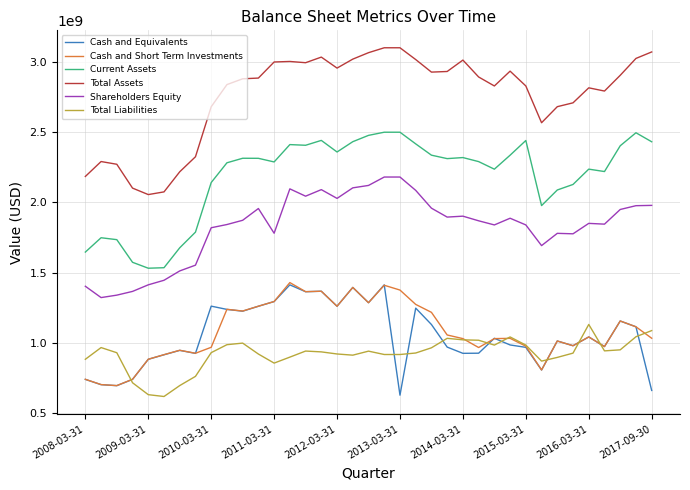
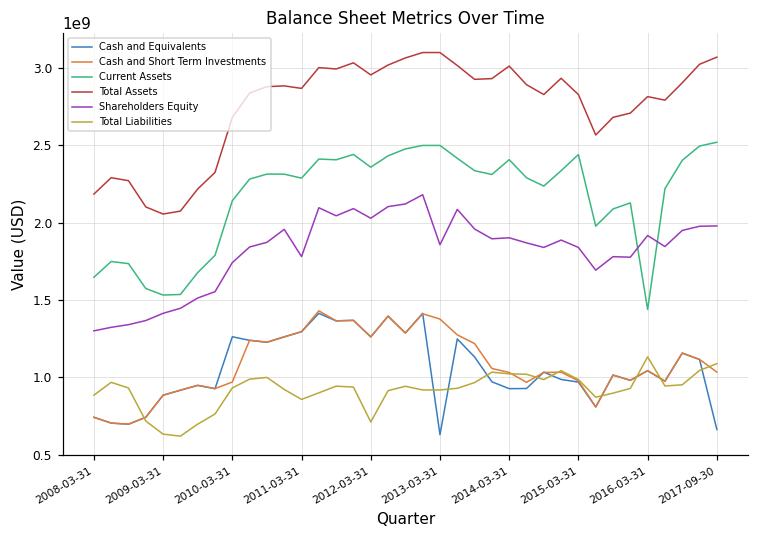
Shareholders Equity, 2008-03-31: 1400000000 -> 1300000000
Shareholders Equity, 2010-03-31: 1820000000 -> 1740000000
Total Assets, 2011-03-31: 3000000000 -> 2870000000
Total Liabilities, 2012-03-31: 920000000 -> 710000000
Shareholders Equity, 2013-03-31: 2180000000 -> 1860000000
Current Assets, 2014-03-31: 2320000000 -> 2410000000
Current Assets, 2016-03-31: 2240000000 -> 1440000000
Shareholders Equity, 2016-03-31: 1850000000 -> 1920000000
Current Assets, 2017-09-30: 2430000000 -> 2520000000
